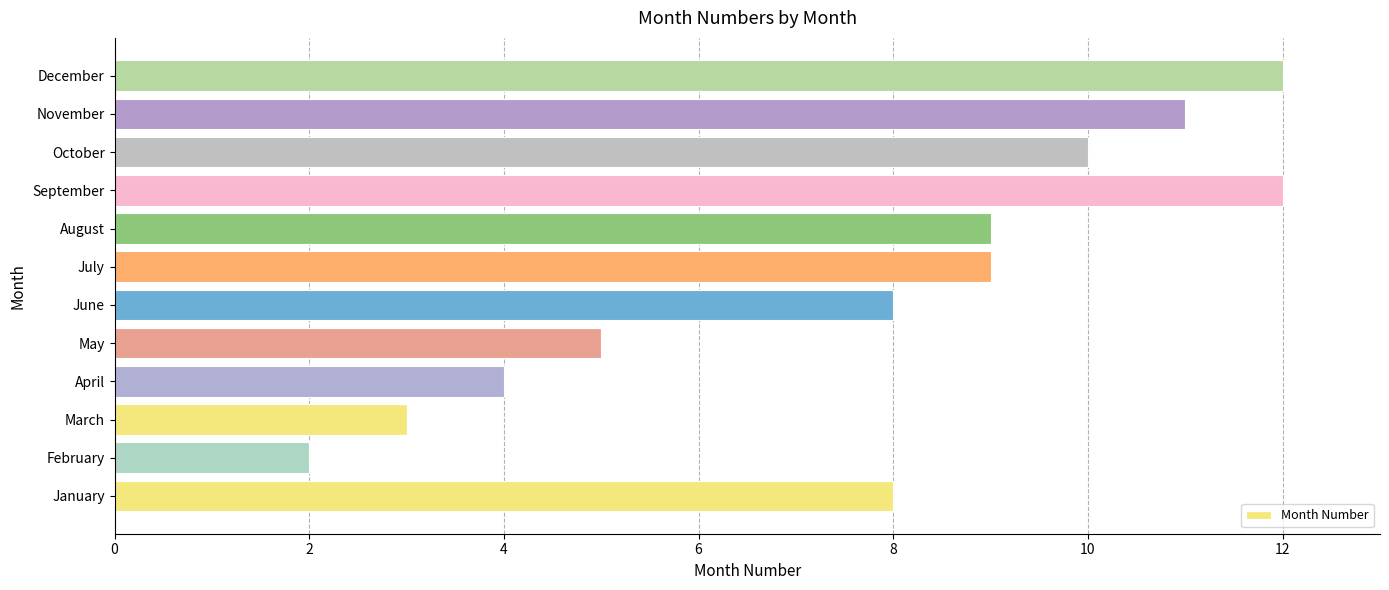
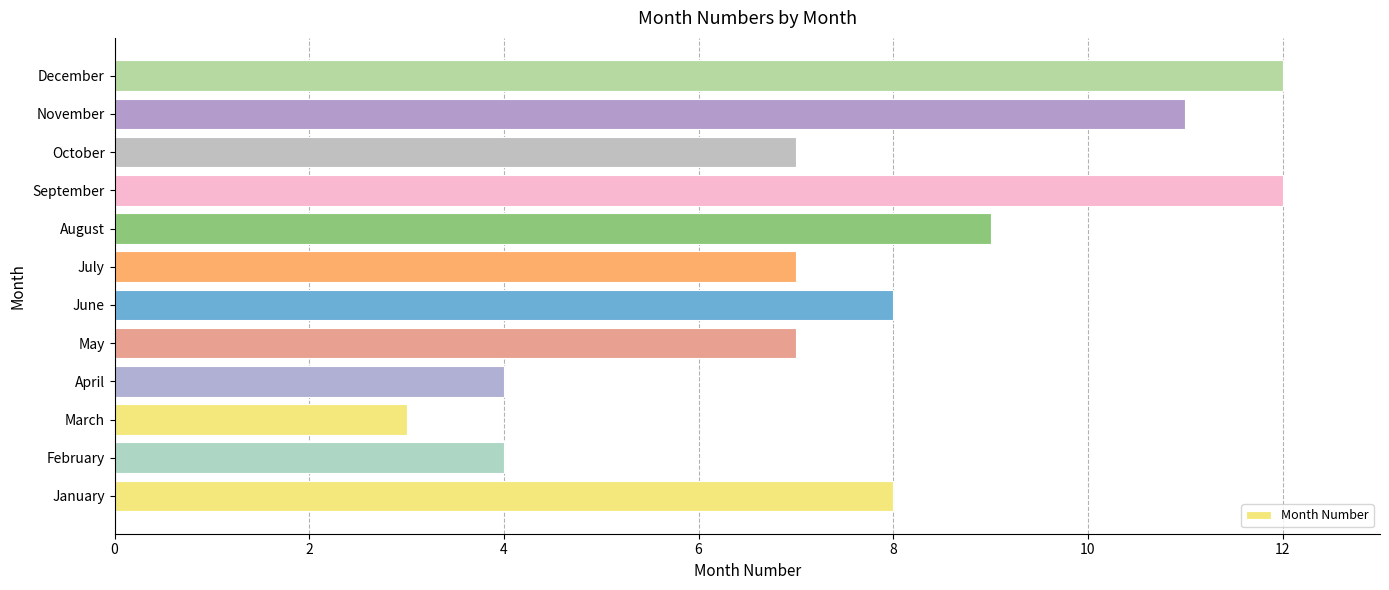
October: 10 -> 7
July: 9 -> 7
May: 5 -> 7
February: 2 -> 4
